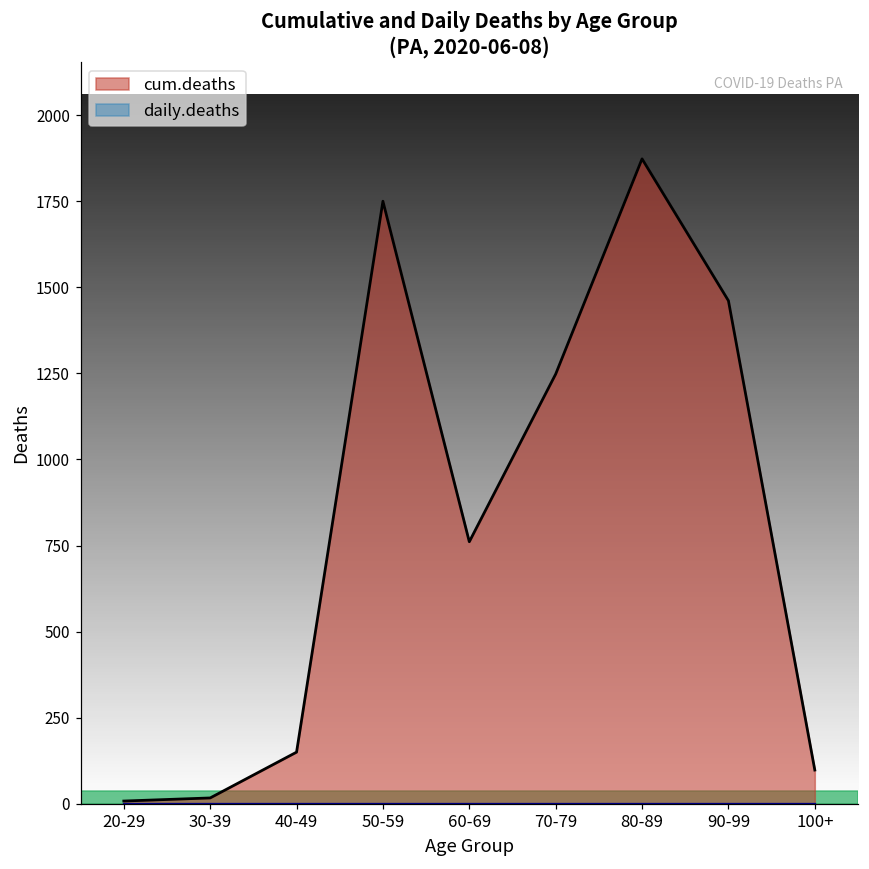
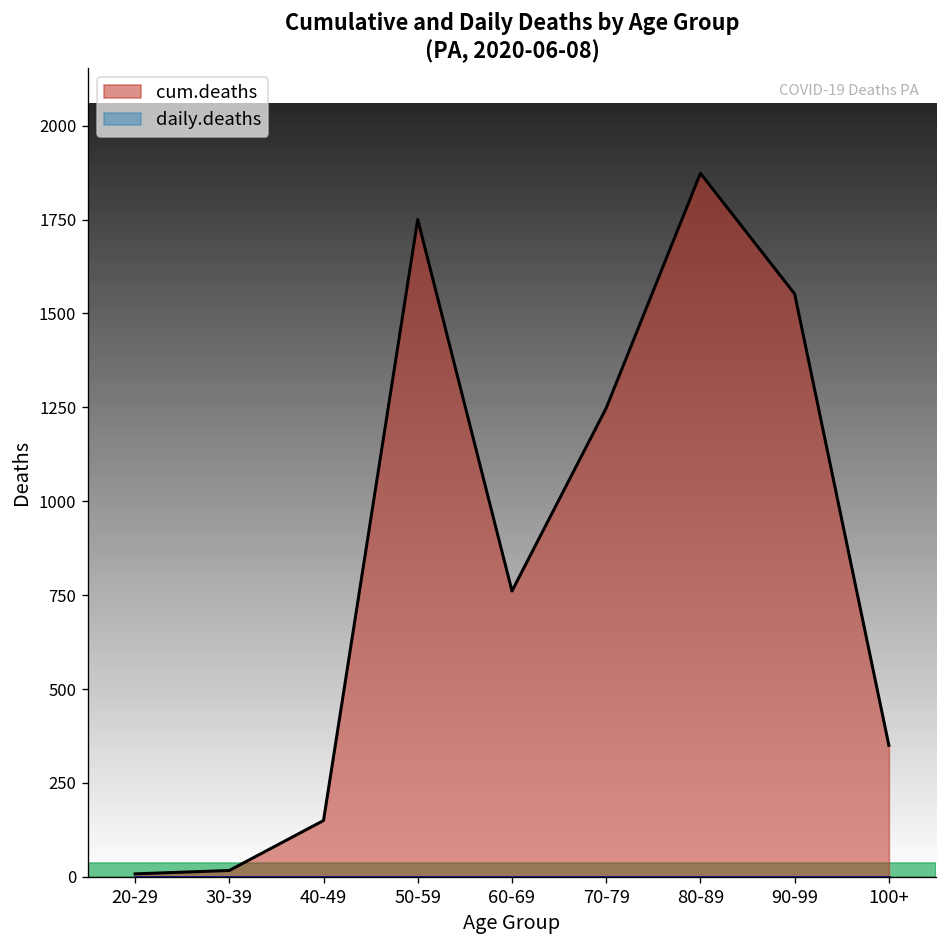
cum.deaths, 90-99: 1460 -> 1550
cum.deaths, 100+: 100 -> 350
